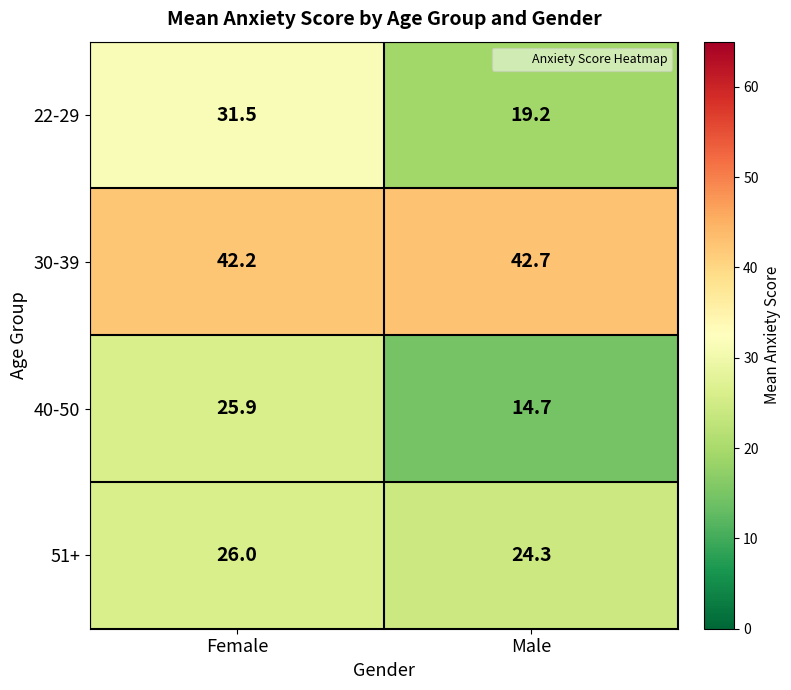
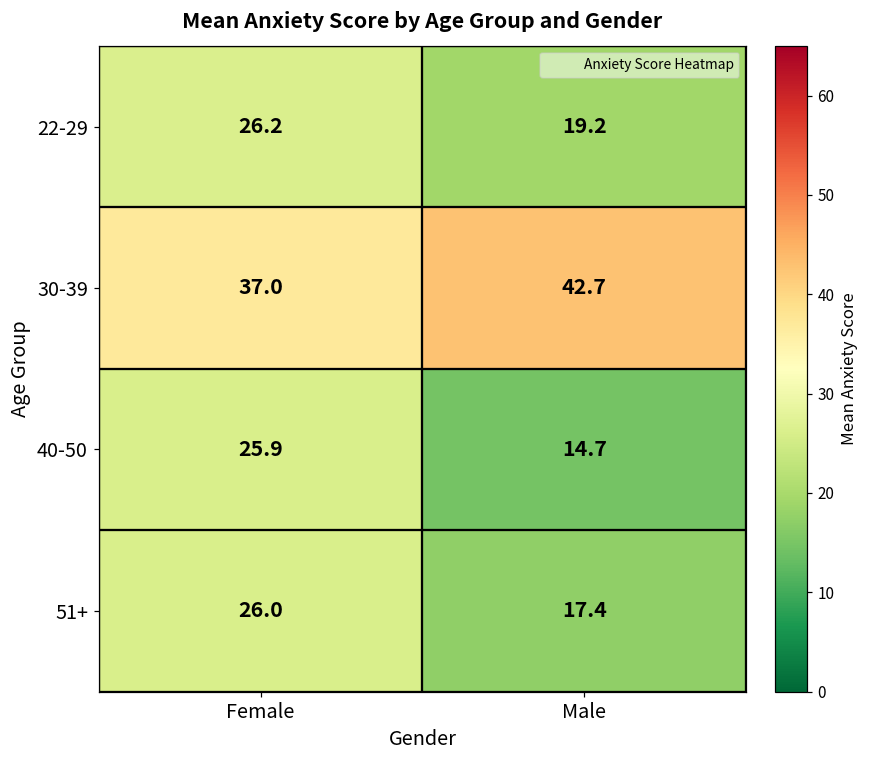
22-29, Female: 31.5 -> 26.2
30-39, Female: 42.2 -> 37.0
51+, Male: 24.3 -> 17.4
